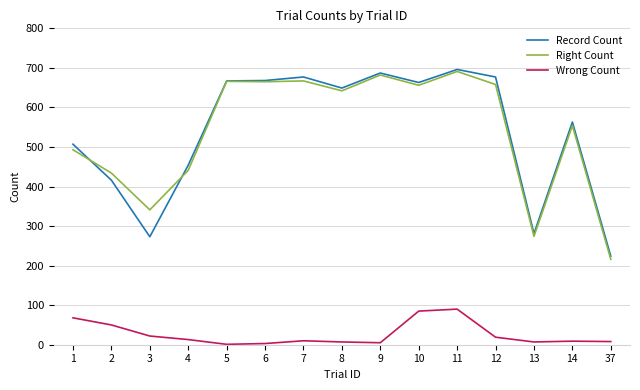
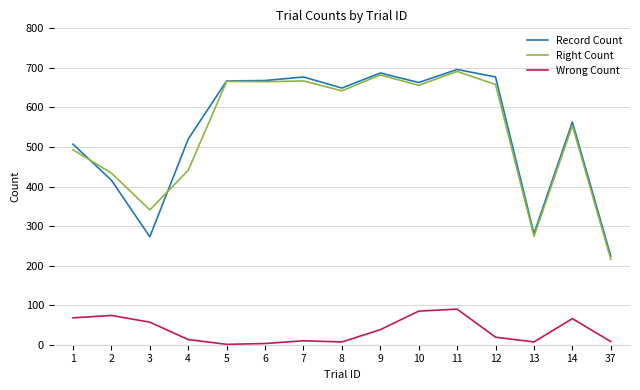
Wrong Count, 2: 50 -> 70
Wrong Count, 3: 20 -> 60
Record Count, 4: 450 -> 520
Wrong Count, 9: 10 -> 40
Wrong Count, 14: 10 -> 70
